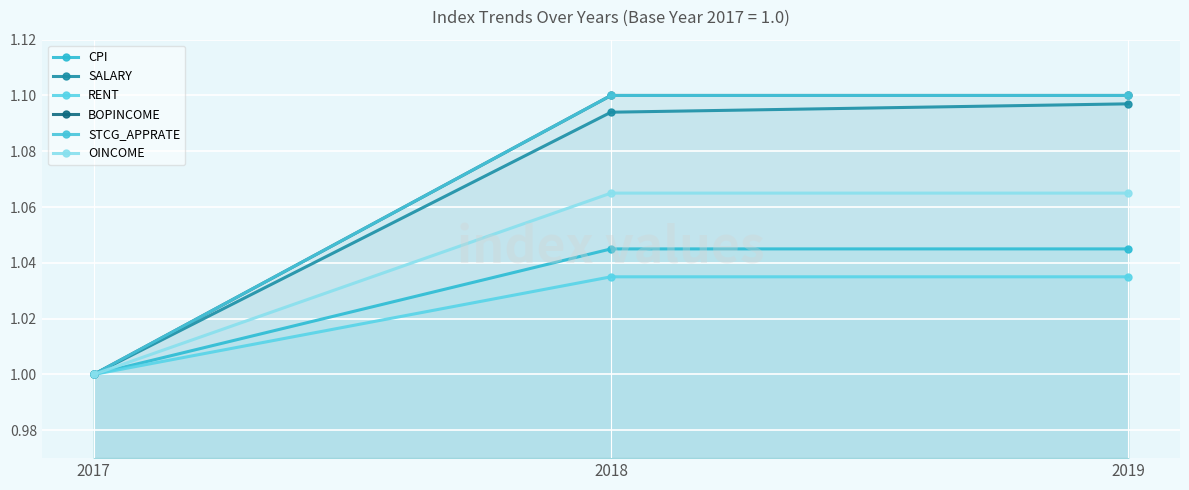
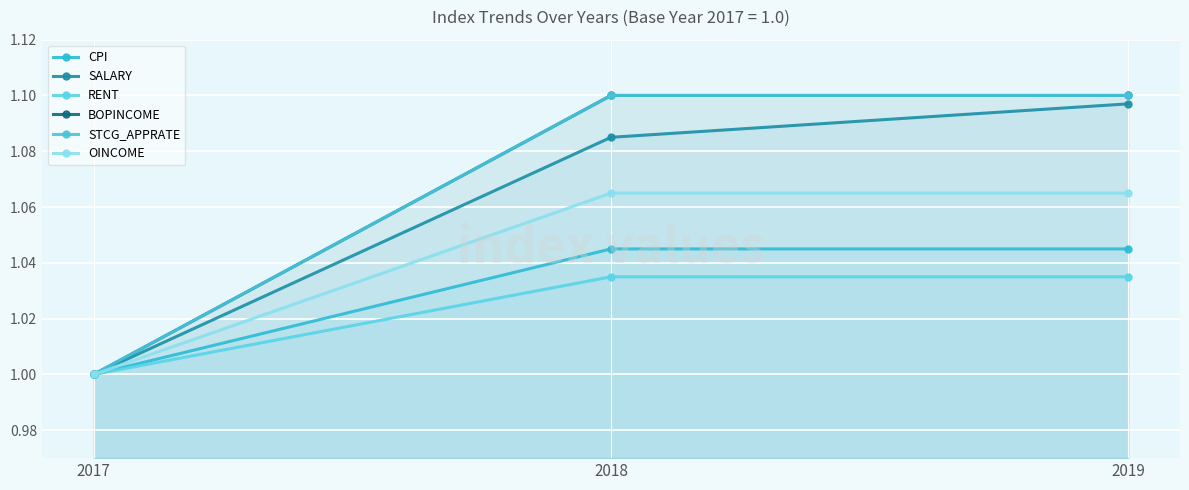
SALARY, 2018: 1.094 -> 1.085
